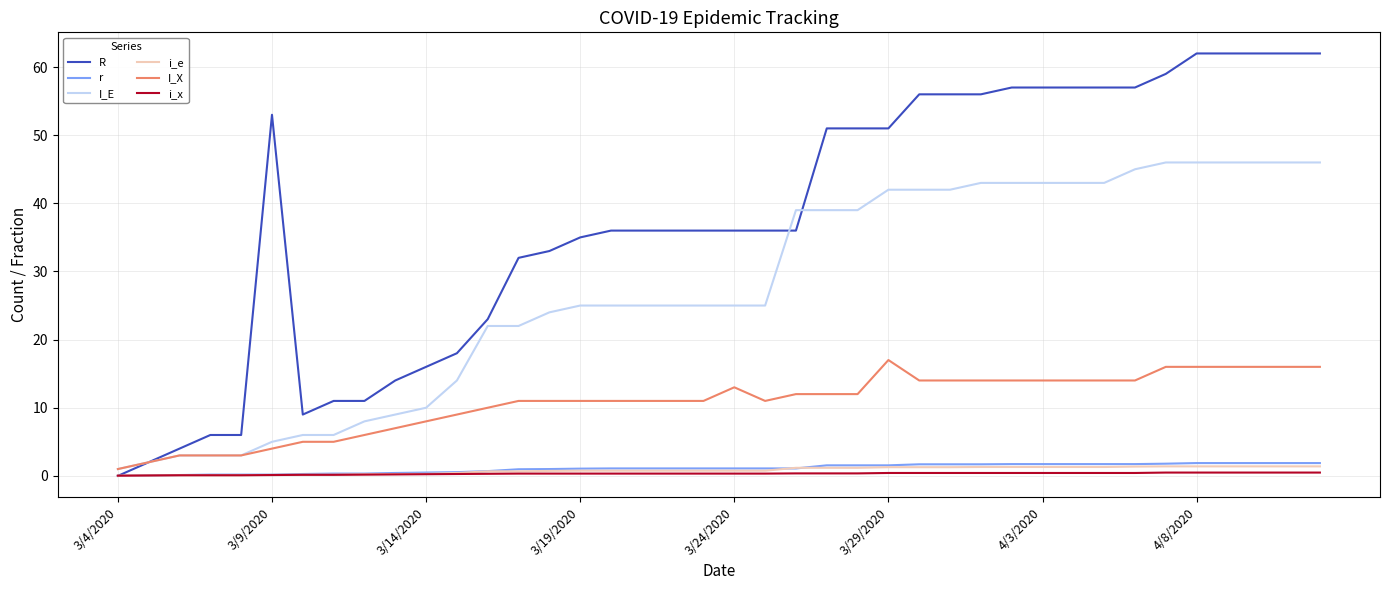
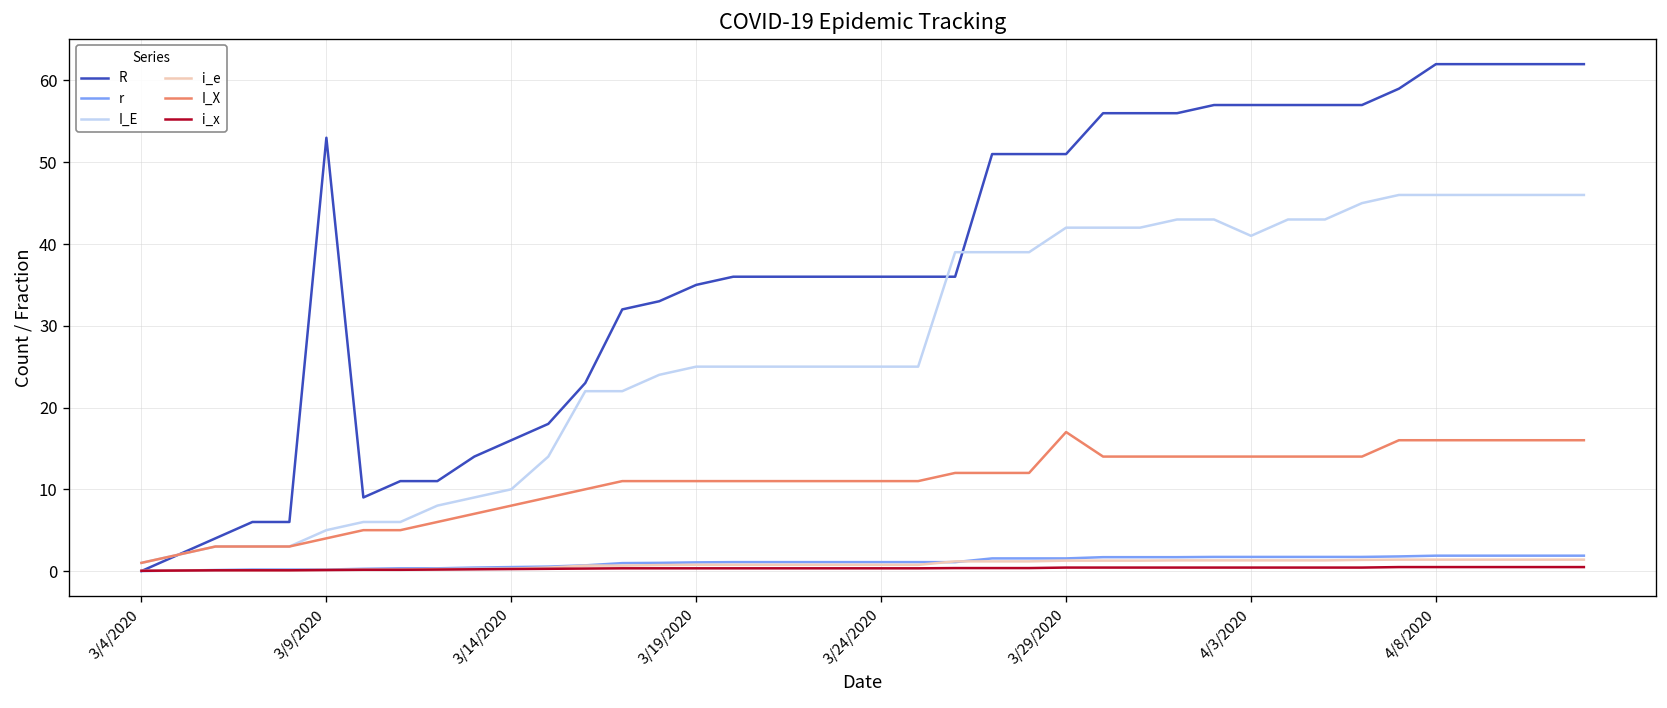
I_X, 3/24/2020: 13 -> 11
I_E, 4/3/2020: 43 -> 41
